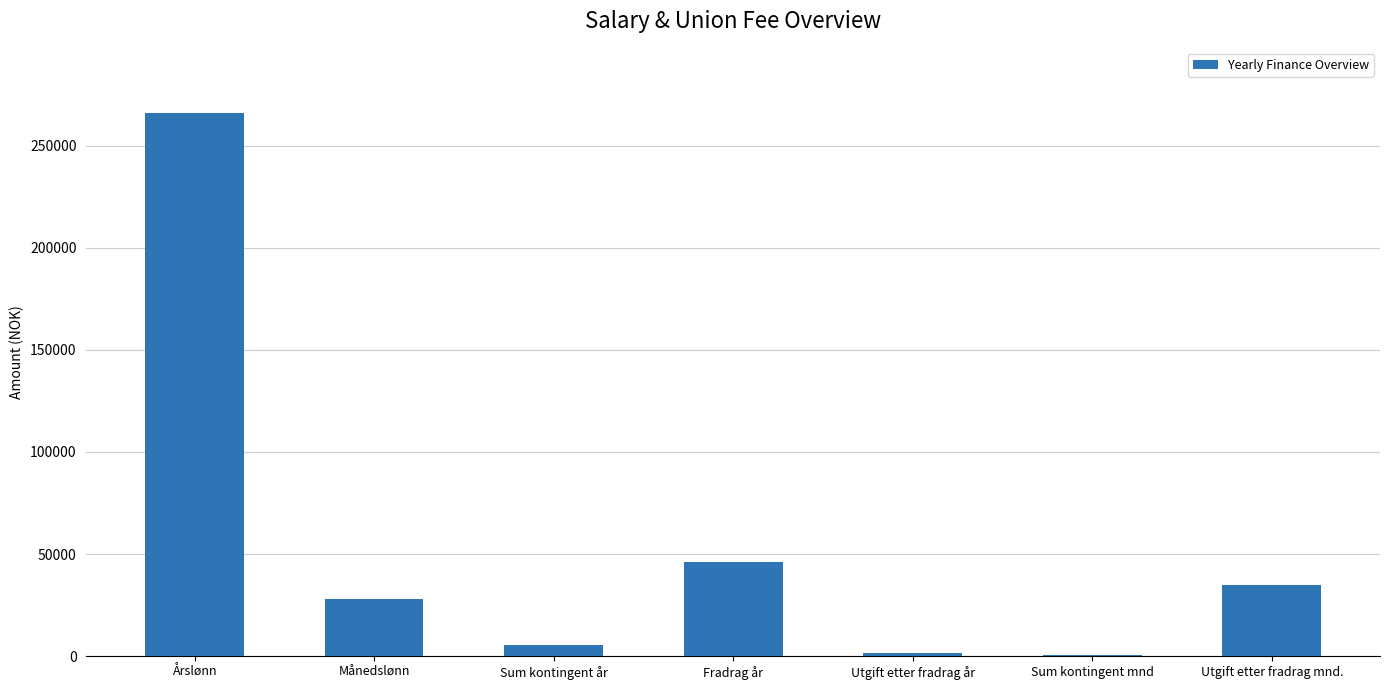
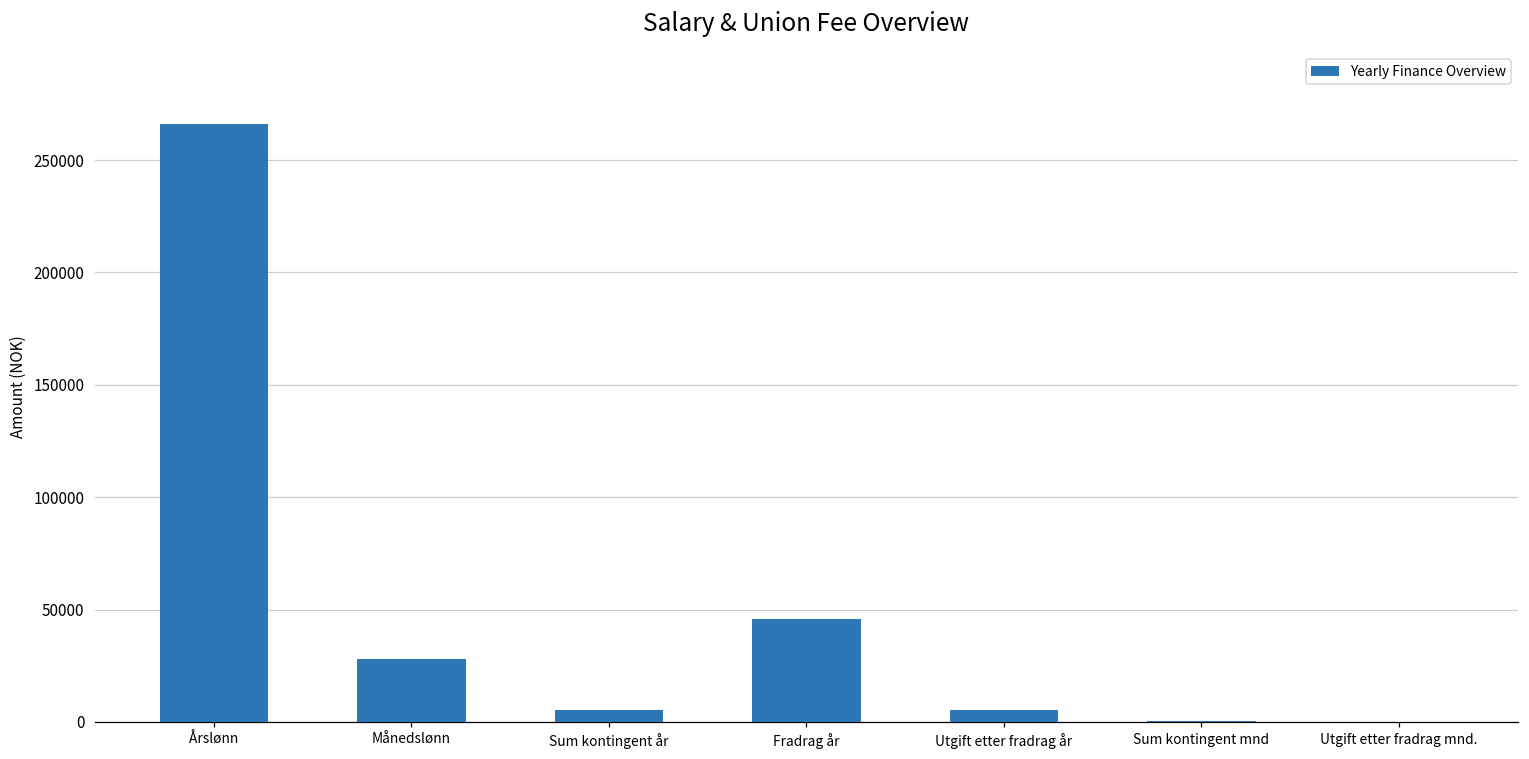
Utgift etter fradrag år: 1000 -> 5000
Utgift etter fradrag mnd.: 35000 -> 0
